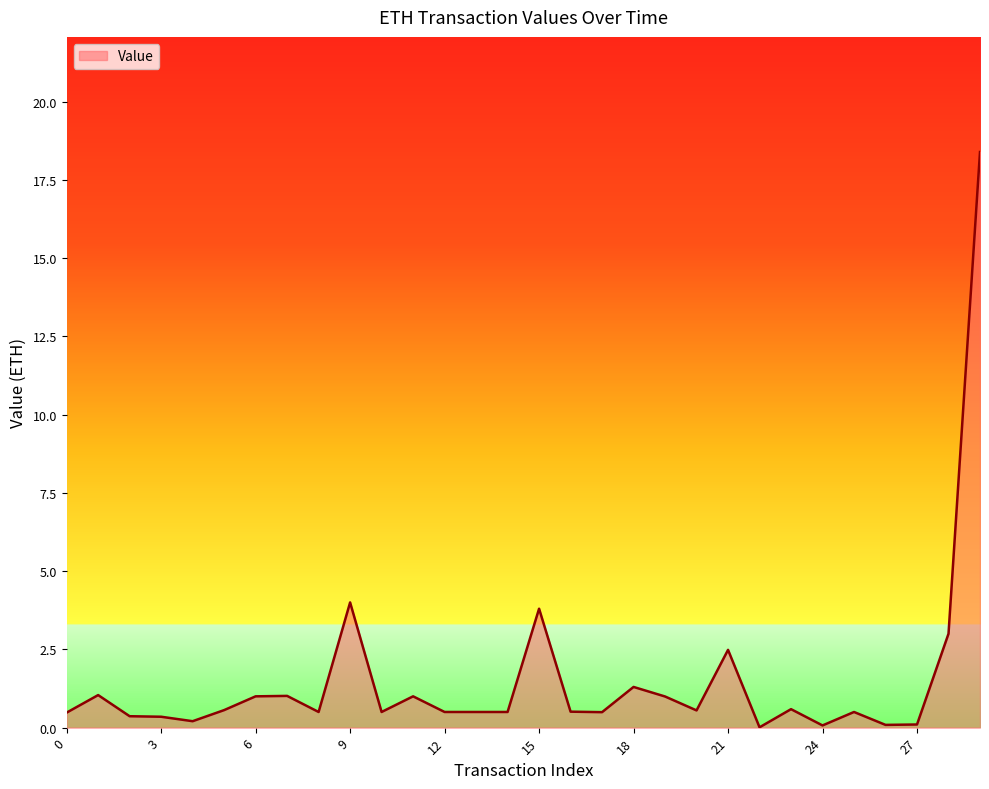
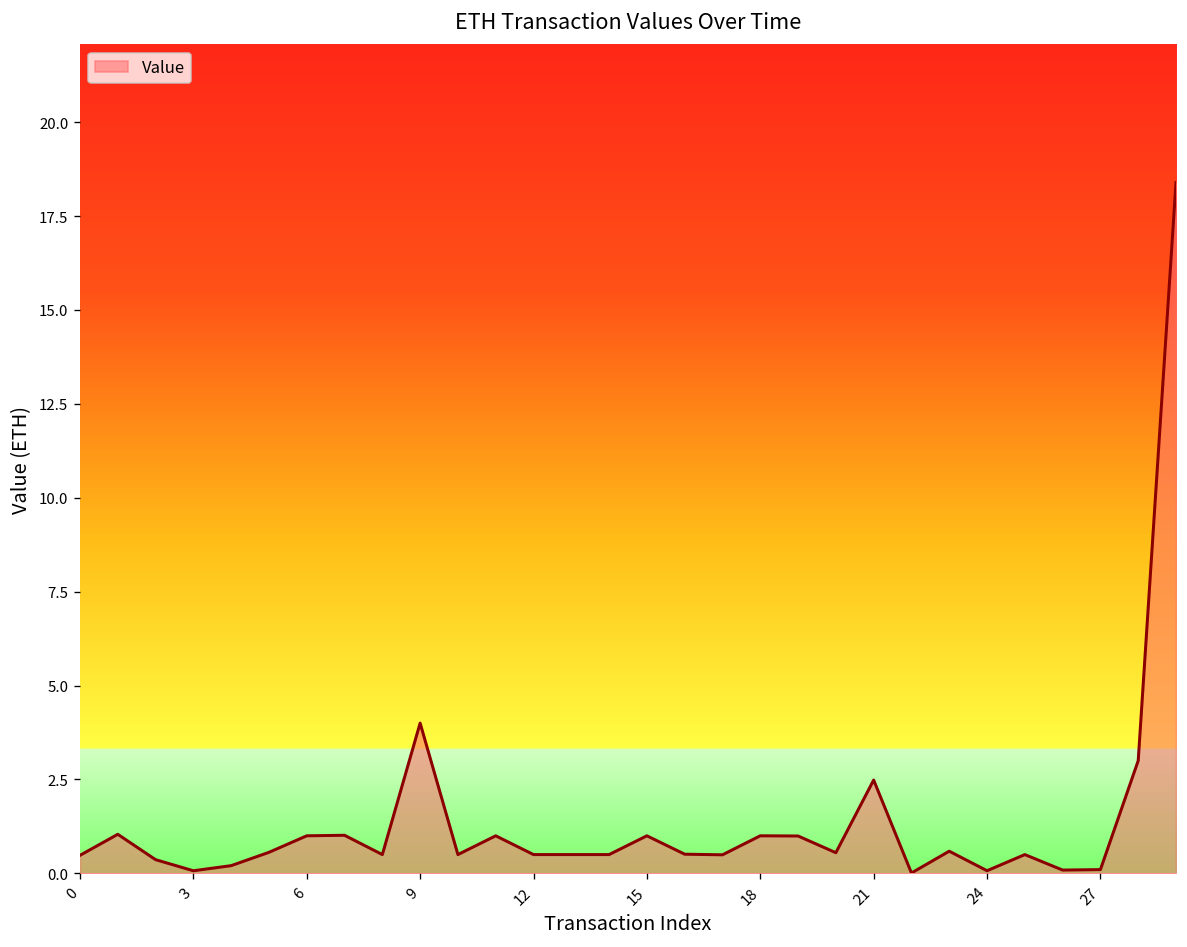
3: 0.3 -> 0.1
15: 3.8 -> 1.0
18: 1.3 -> 1.0
